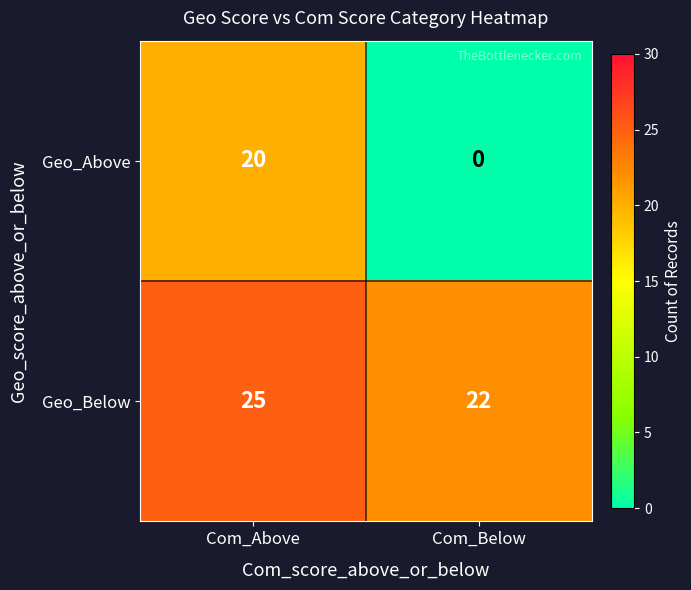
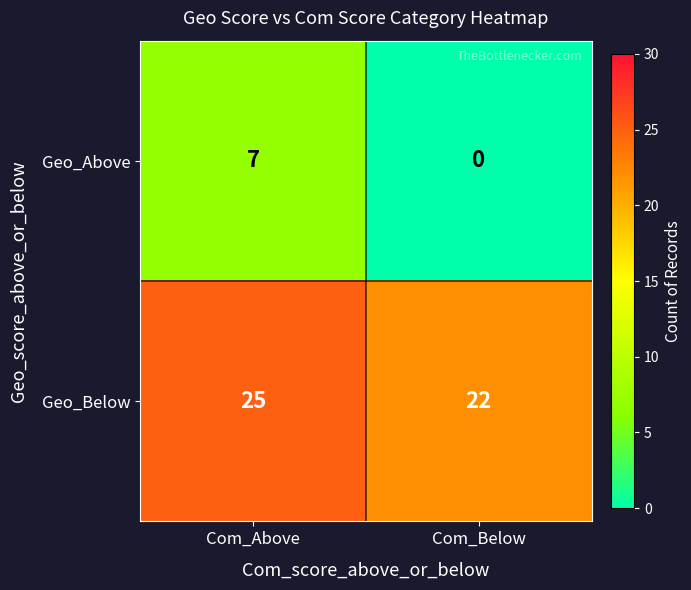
Geo_Above, Com_Above: 20 -> 7
